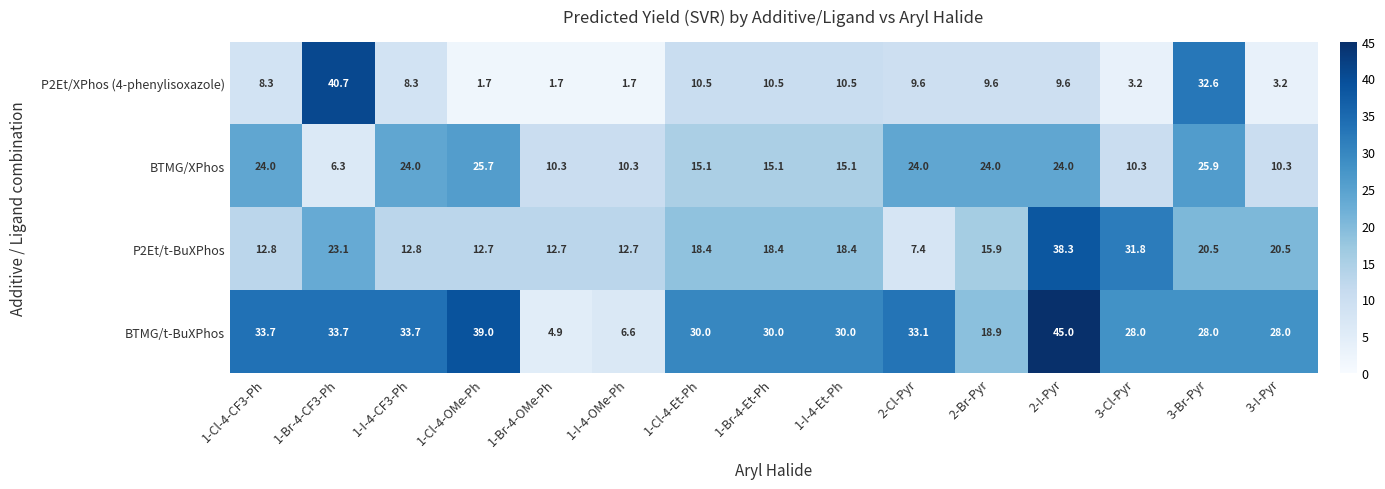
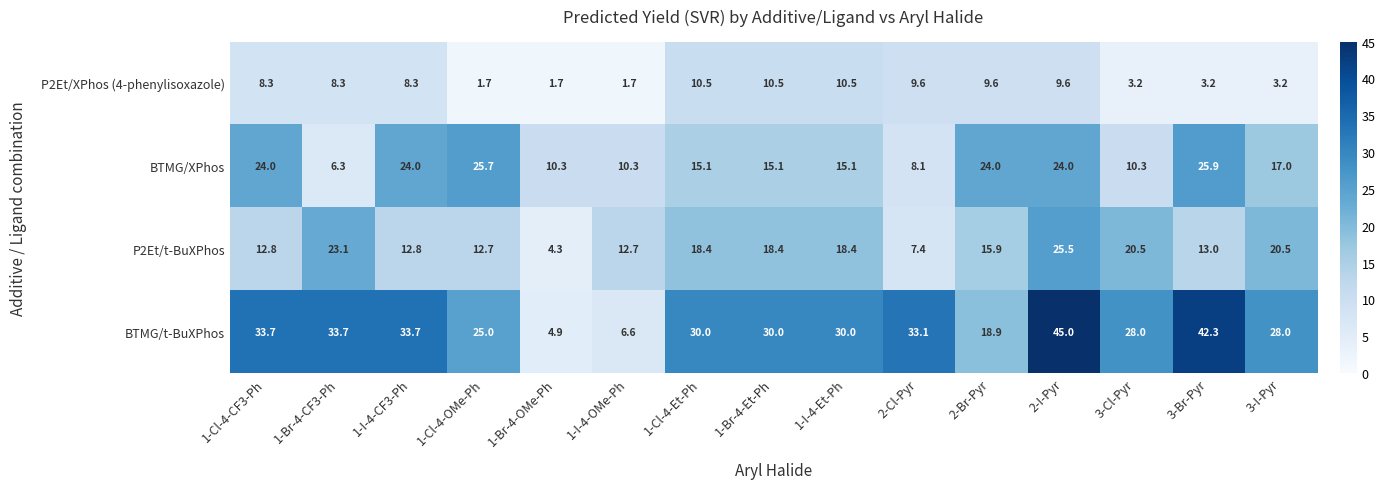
P2Et/XPhos (4-phenylisoxazole), 1-Br-4-CF3-Ph: 40.7 -> 8.3
P2Et/XPhos (4-phenylisoxazole), 3-Br-Pyr: 32.6 -> 3.2
BTMG/XPhos, 2-Cl-Pyr: 24.0 -> 8.1
BTMG/XPhos, 3-I-Pyr: 10.3 -> 17.0
P2Et/t-BuXPhos, 1-Br-4-OMe-Ph: 12.7 -> 4.3
P2Et/t-BuXPhos, 2-I-Pyr: 38.3 -> 25.5
P2Et/t-BuXPhos, 3-Cl-Pyr: 31.8 -> 20.5
P2Et/t-BuXPhos, 3-Br-Pyr: 20.5 -> 13.0
BTMG/t-BuXPhos, 1-Cl-4-OMe-Ph: 39.0 -> 25.0
BTMG/t-BuXPhos, 3-Br-Pyr: 28.0 -> 42.3
